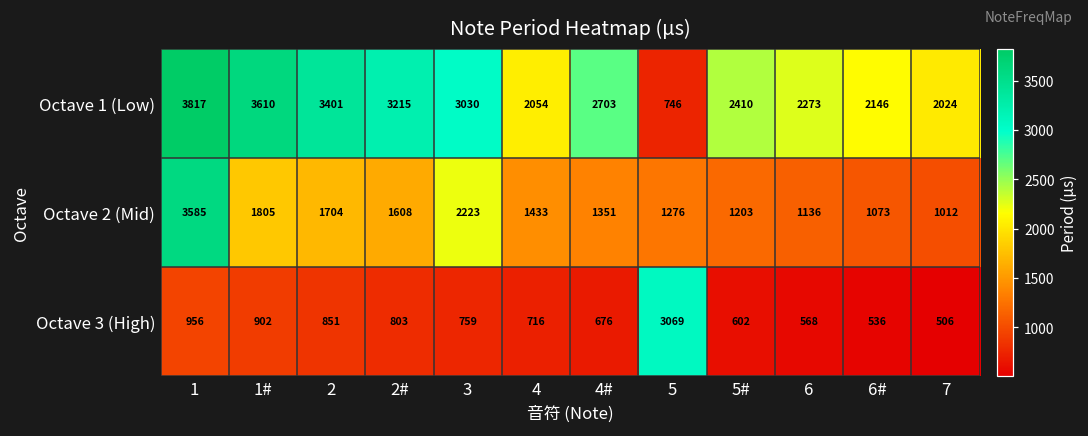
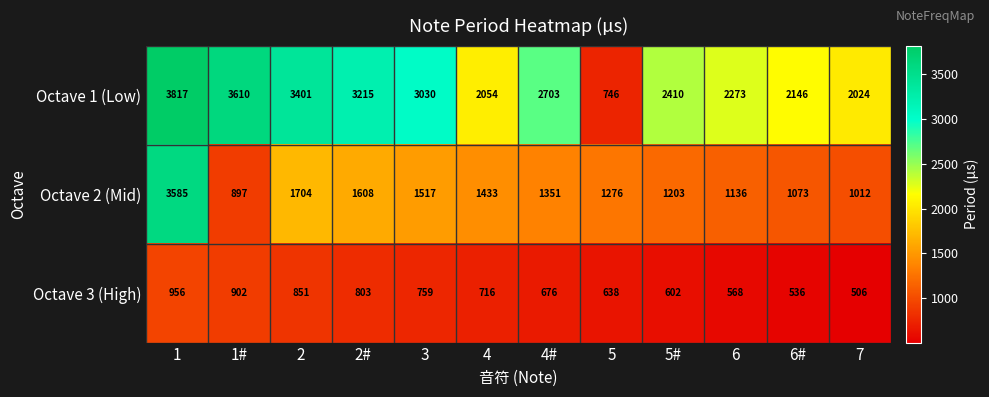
Octave 2 (Mid), 1#: 1805 -> 897
Octave 2 (Mid), 3: 2223 -> 1517
Octave 3 (High), 5: 3069 -> 638
